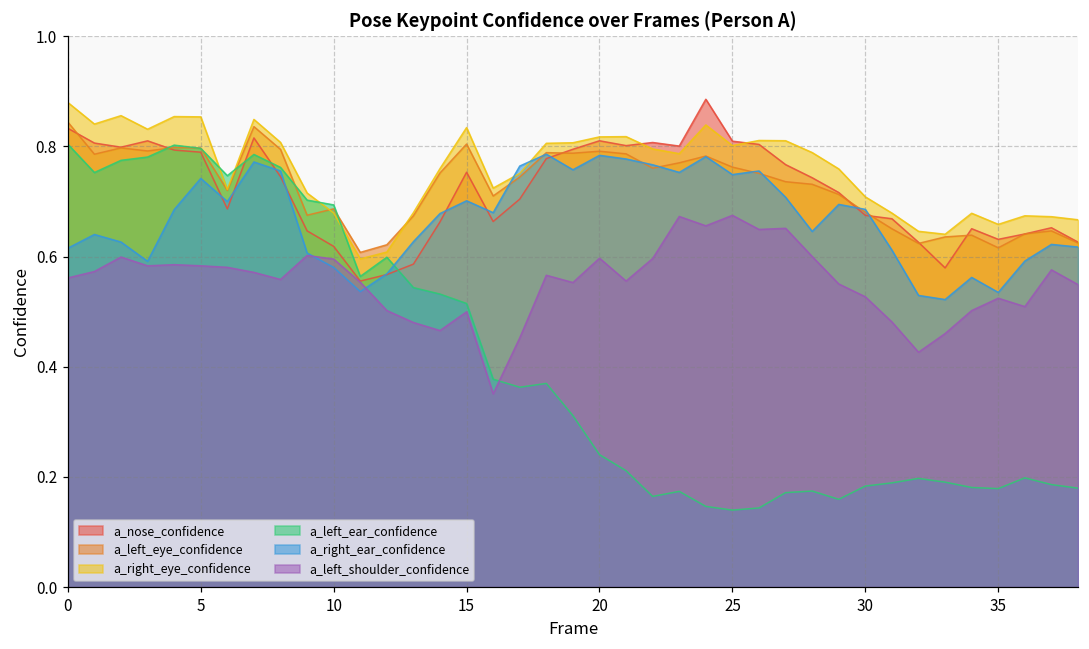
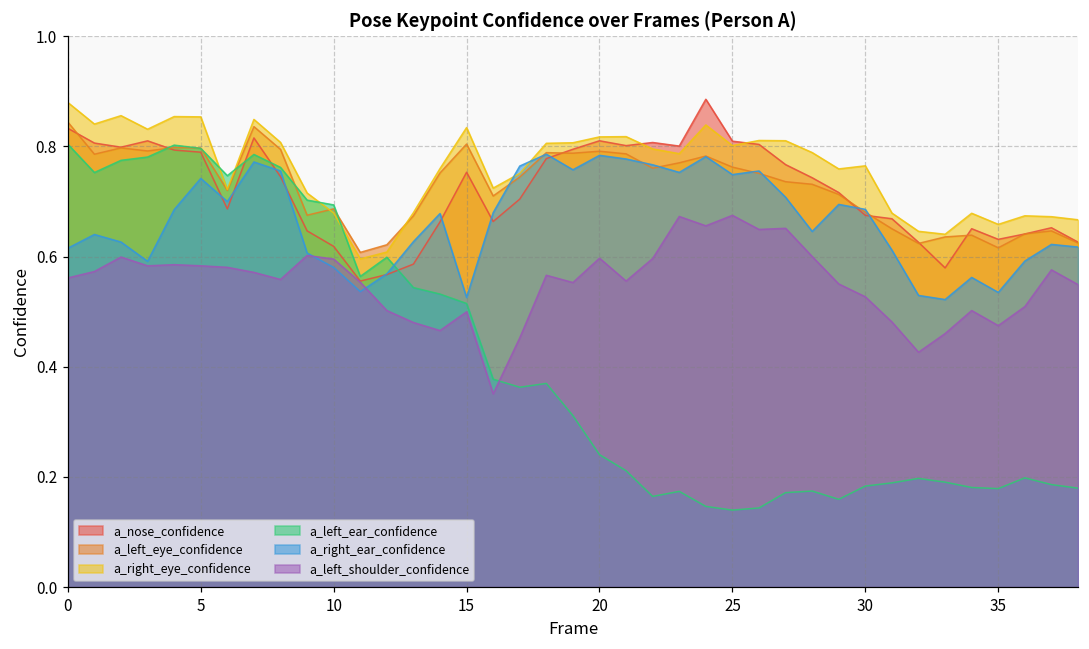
a_right_ear_confidence, 15: 0.70 -> 0.53
a_right_eye_confidence, 30: 0.71 -> 0.76
a_left_shoulder_confidence, 35: 0.52 -> 0.47
